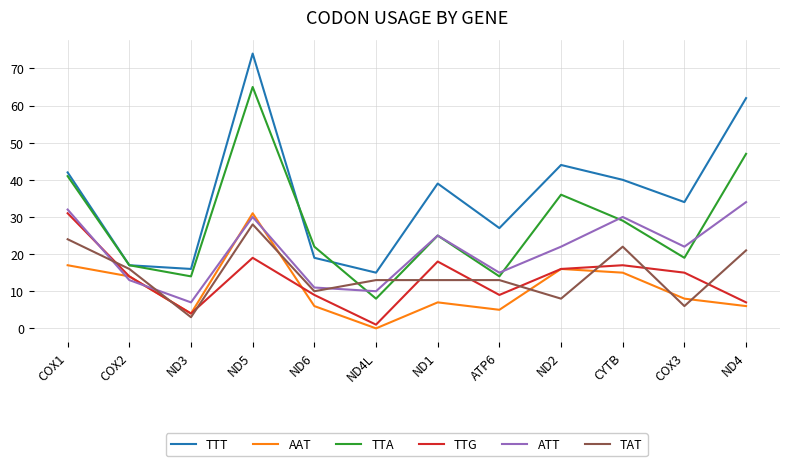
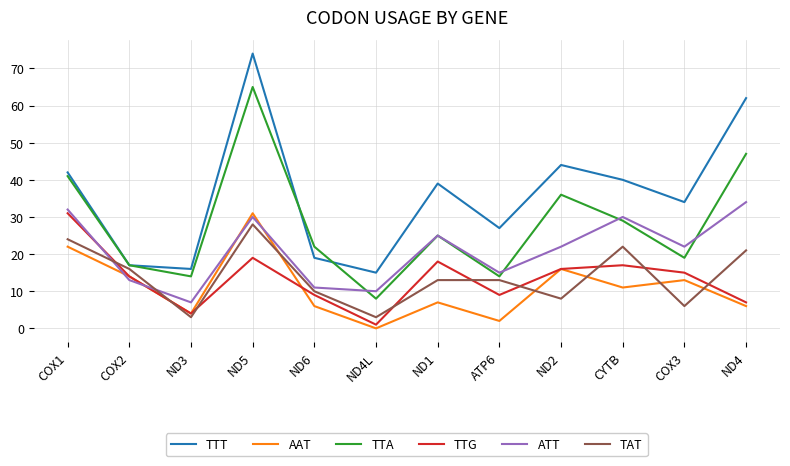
AAT, COX1: 17 -> 22
TAT, ND4L: 13 -> 3
AAT, ATP6: 5 -> 2
AAT, CYTB: 15 -> 11
AAT, COX3: 8 -> 13
